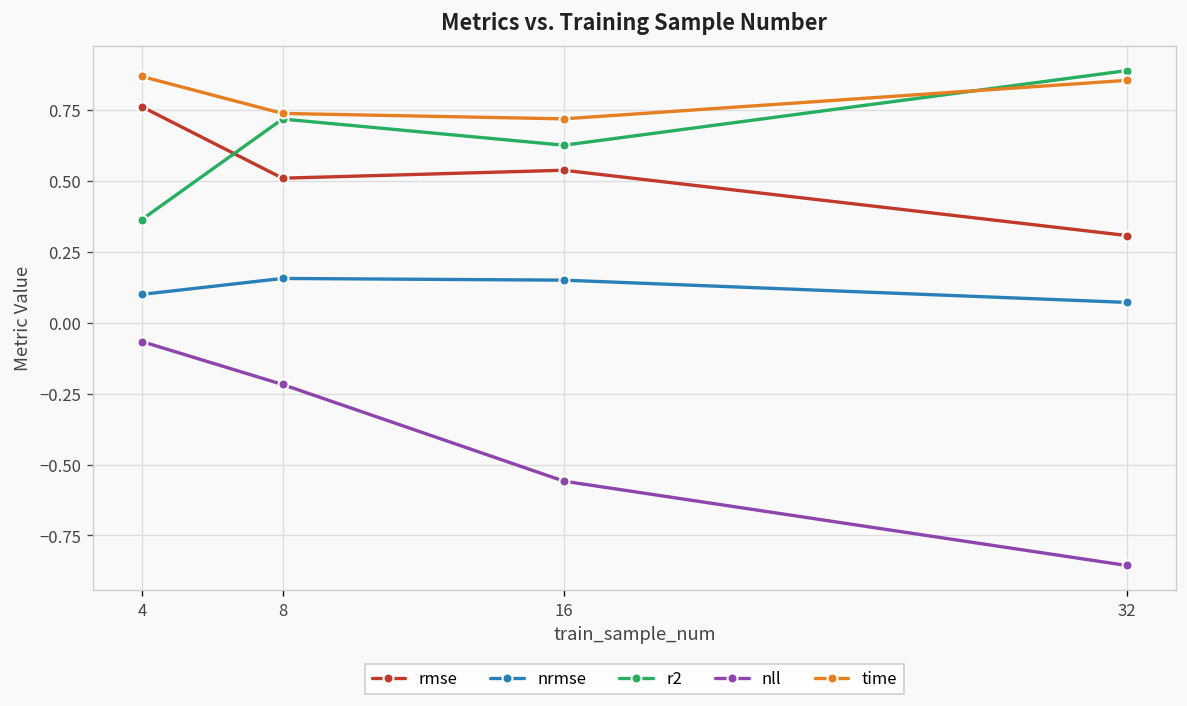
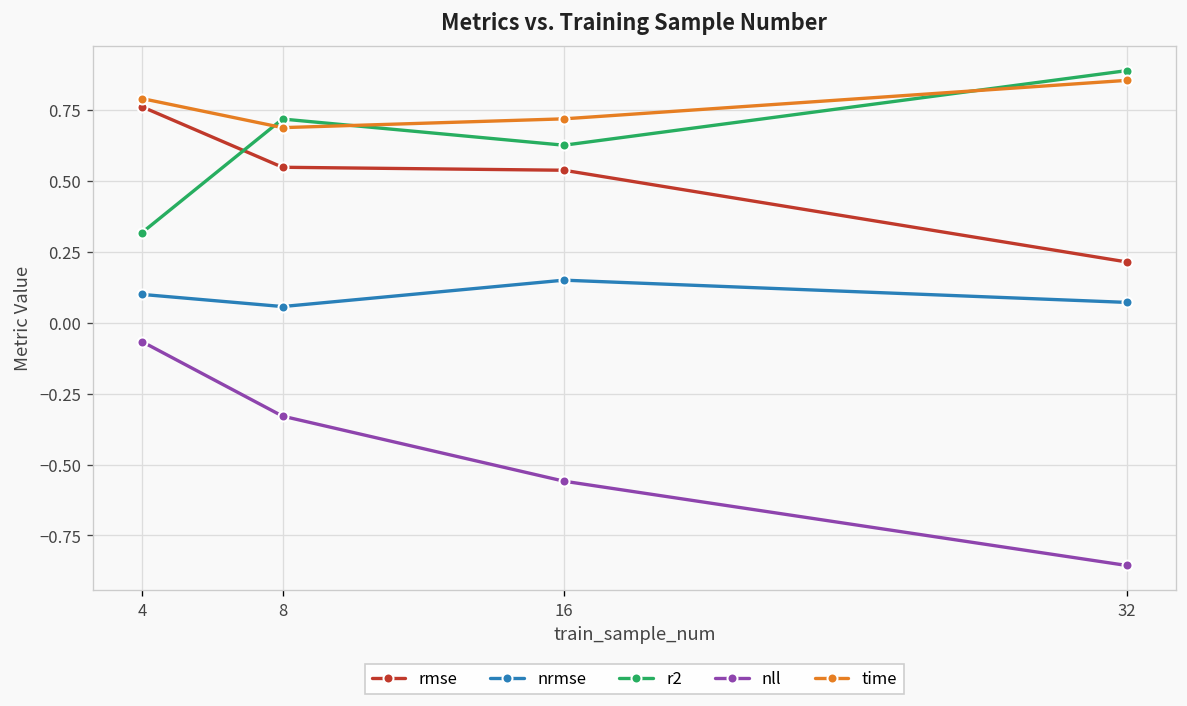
r2, 4: 0.36 -> 0.32
time, 4: 0.87 -> 0.79
rmse, 8: 0.51 -> 0.55
nrmse, 8: 0.16 -> 0.06
nll, 8: -0.22 -> -0.33
time, 8: 0.74 -> 0.69
rmse, 32: 0.31 -> 0.21
